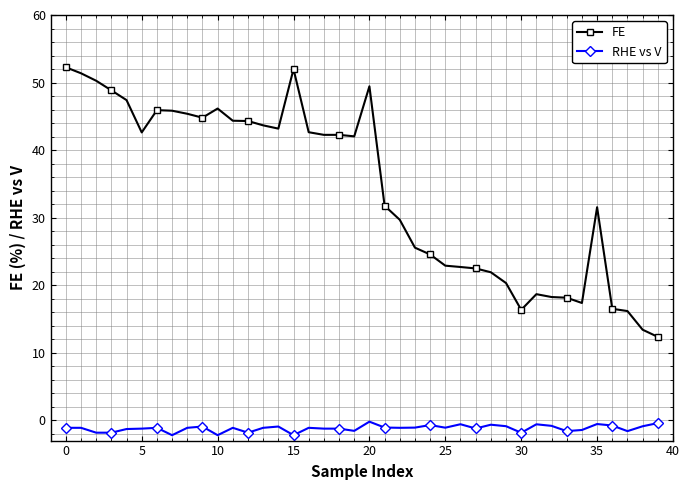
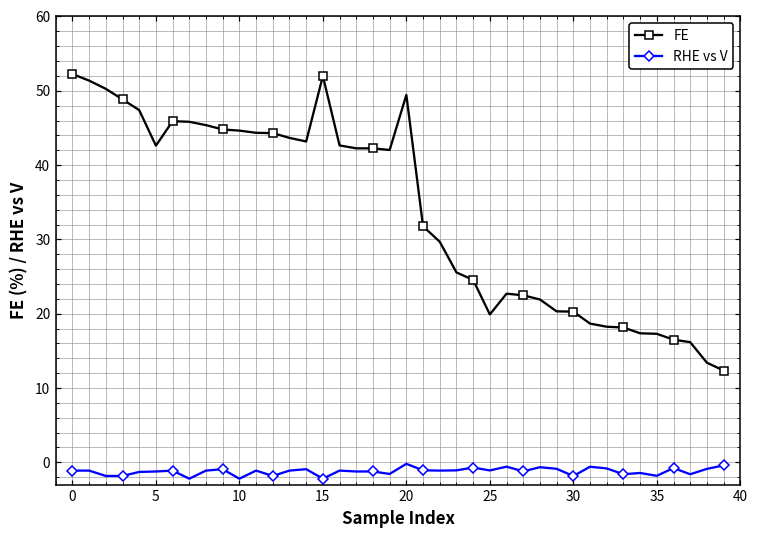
FE, 10: 46 -> 45
FE, 25: 23 -> 20
FE, 30: 16 -> 20
FE, 35: 32 -> 17
RHE vs V, 35: -1 -> -2
